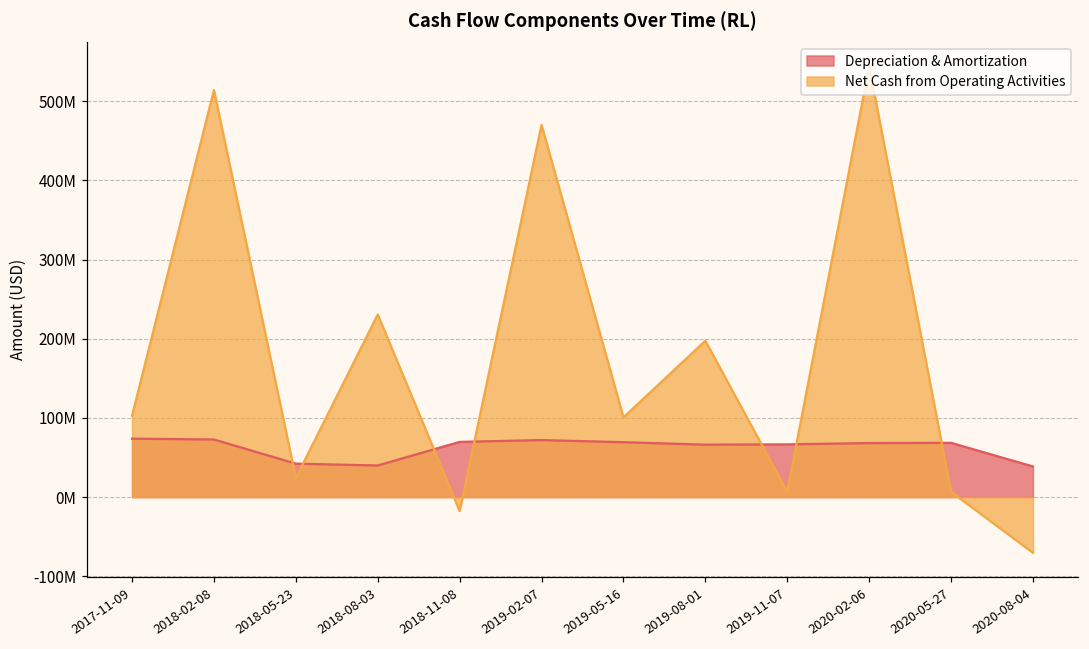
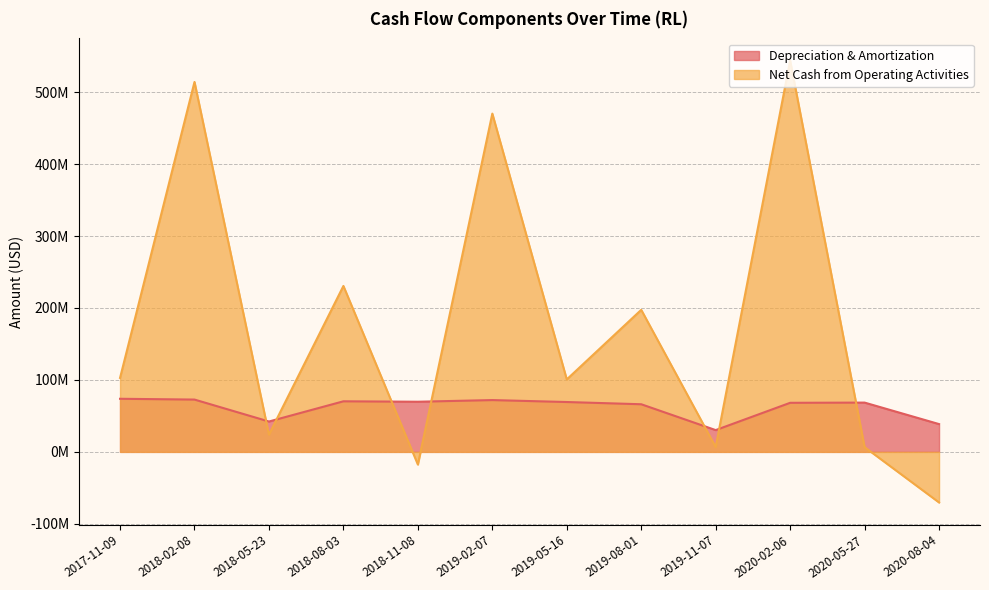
Depreciation & Amortization, 2018-08-03: 40000000 -> 70000000
Depreciation & Amortization, 2019-11-07: 70000000 -> 30000000
